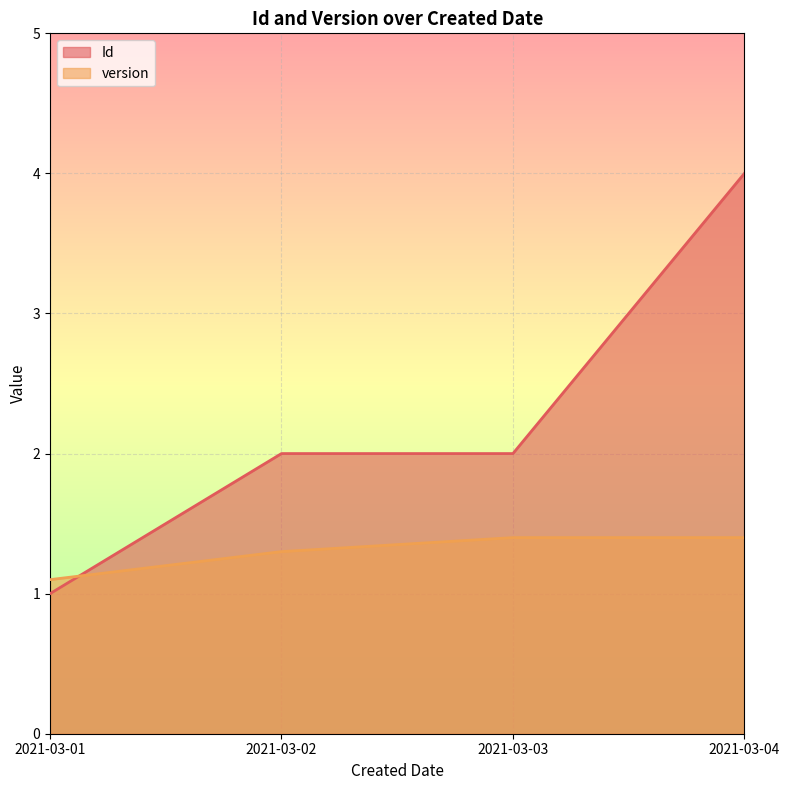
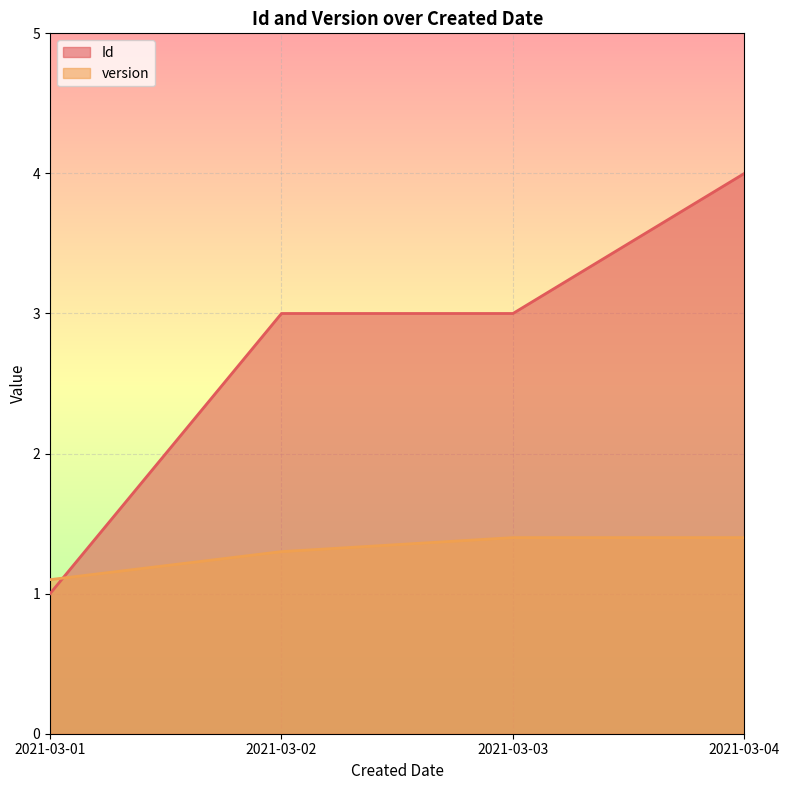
Id, 2021-03-02: 2 -> 3
Id, 2021-03-03: 2 -> 3
